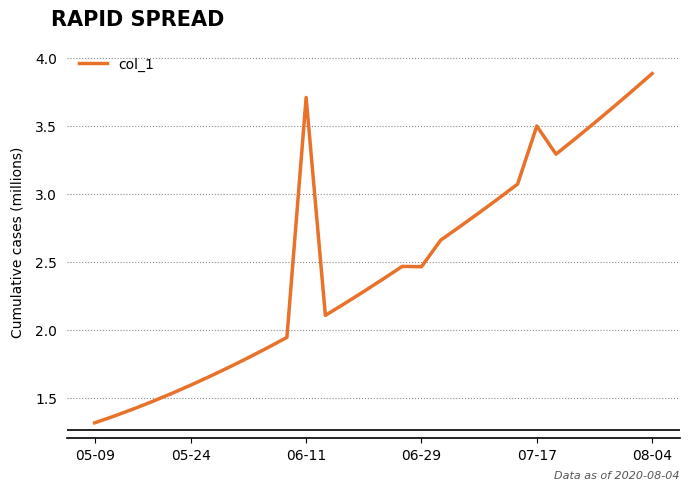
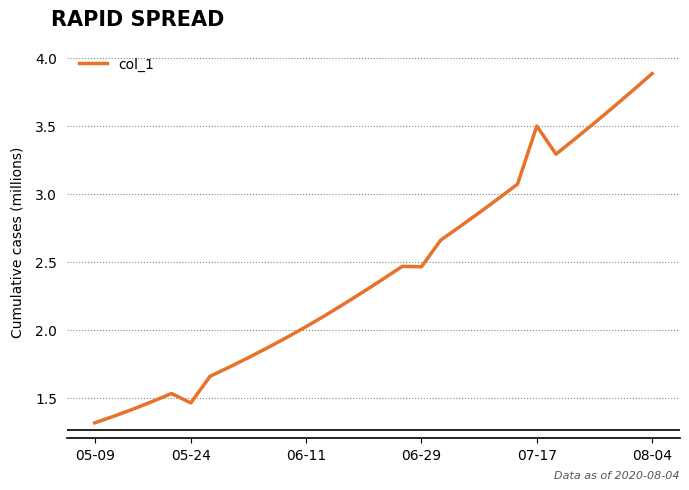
05-24: 1.59 -> 1.46
06-11: 3.71 -> 2.02
